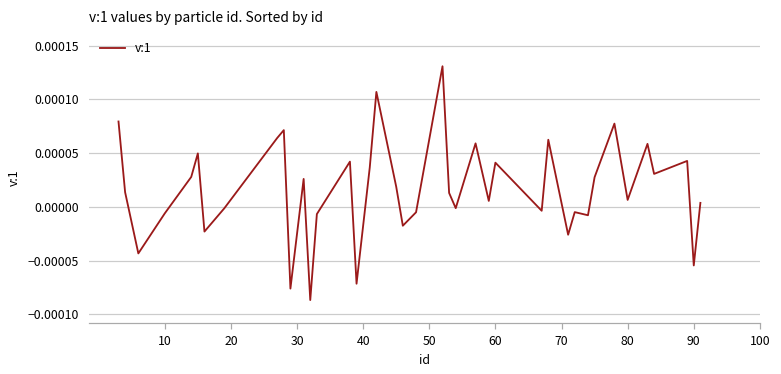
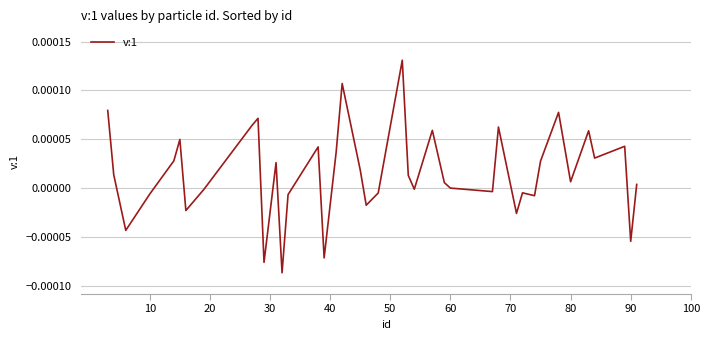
60: 0.00004 -> 0.00000
